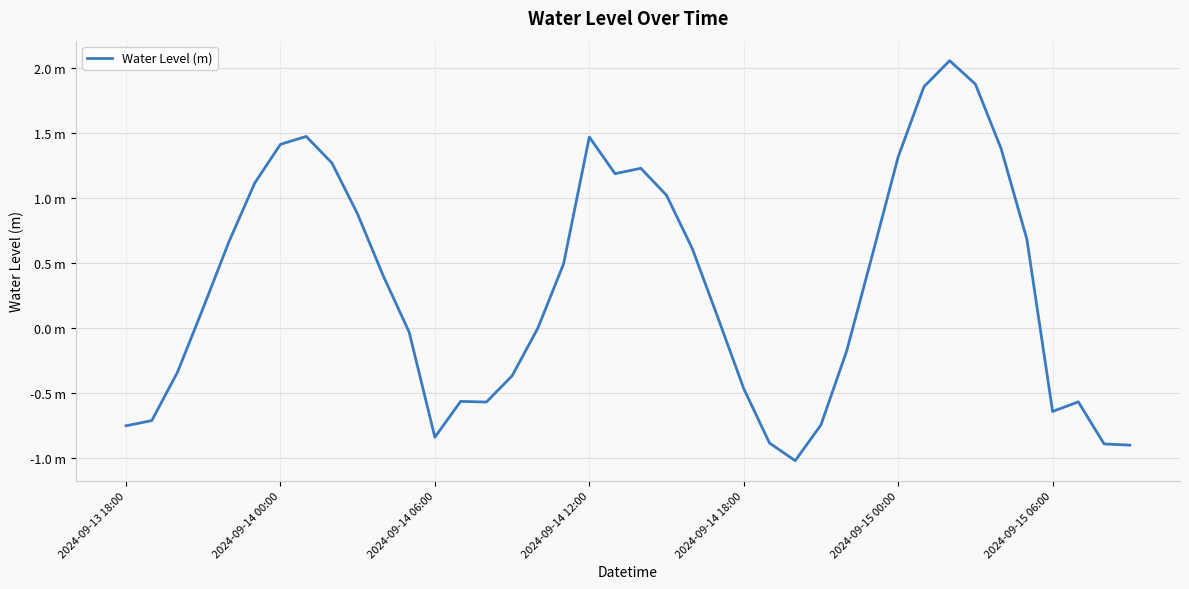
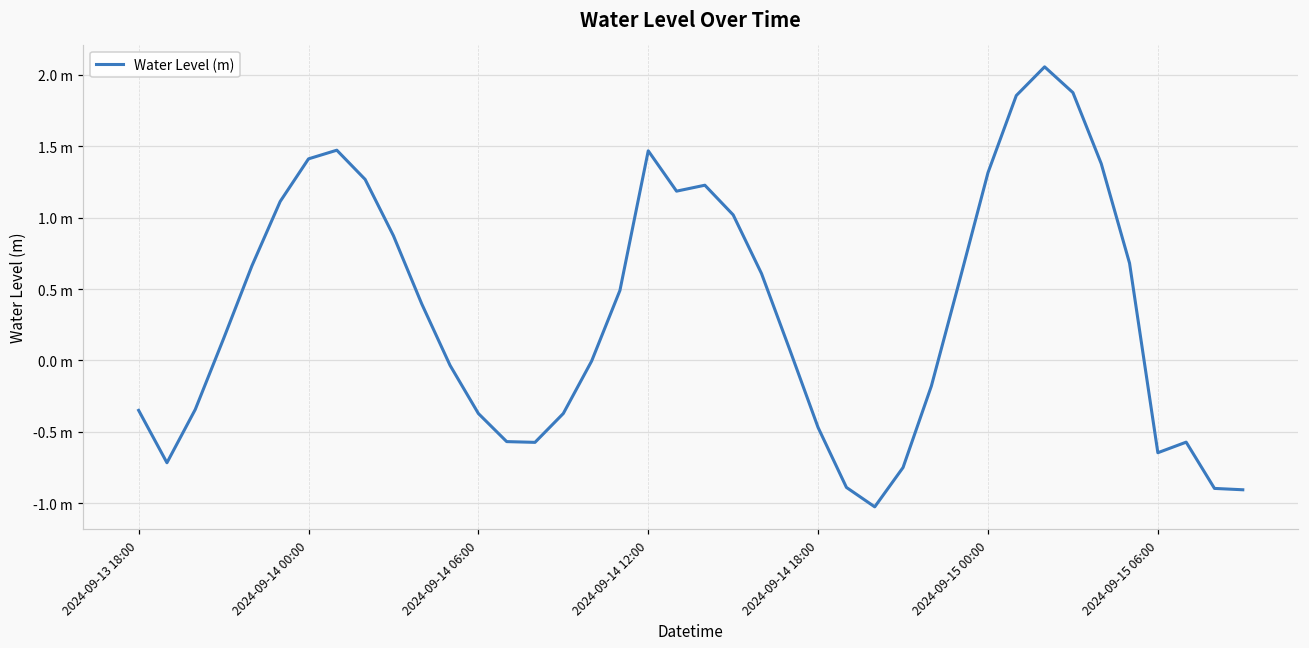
2024-09-13 18:00: -0.76 m -> -0.35 m
2024-09-14 06:00: -0.84 m -> -0.37 m
